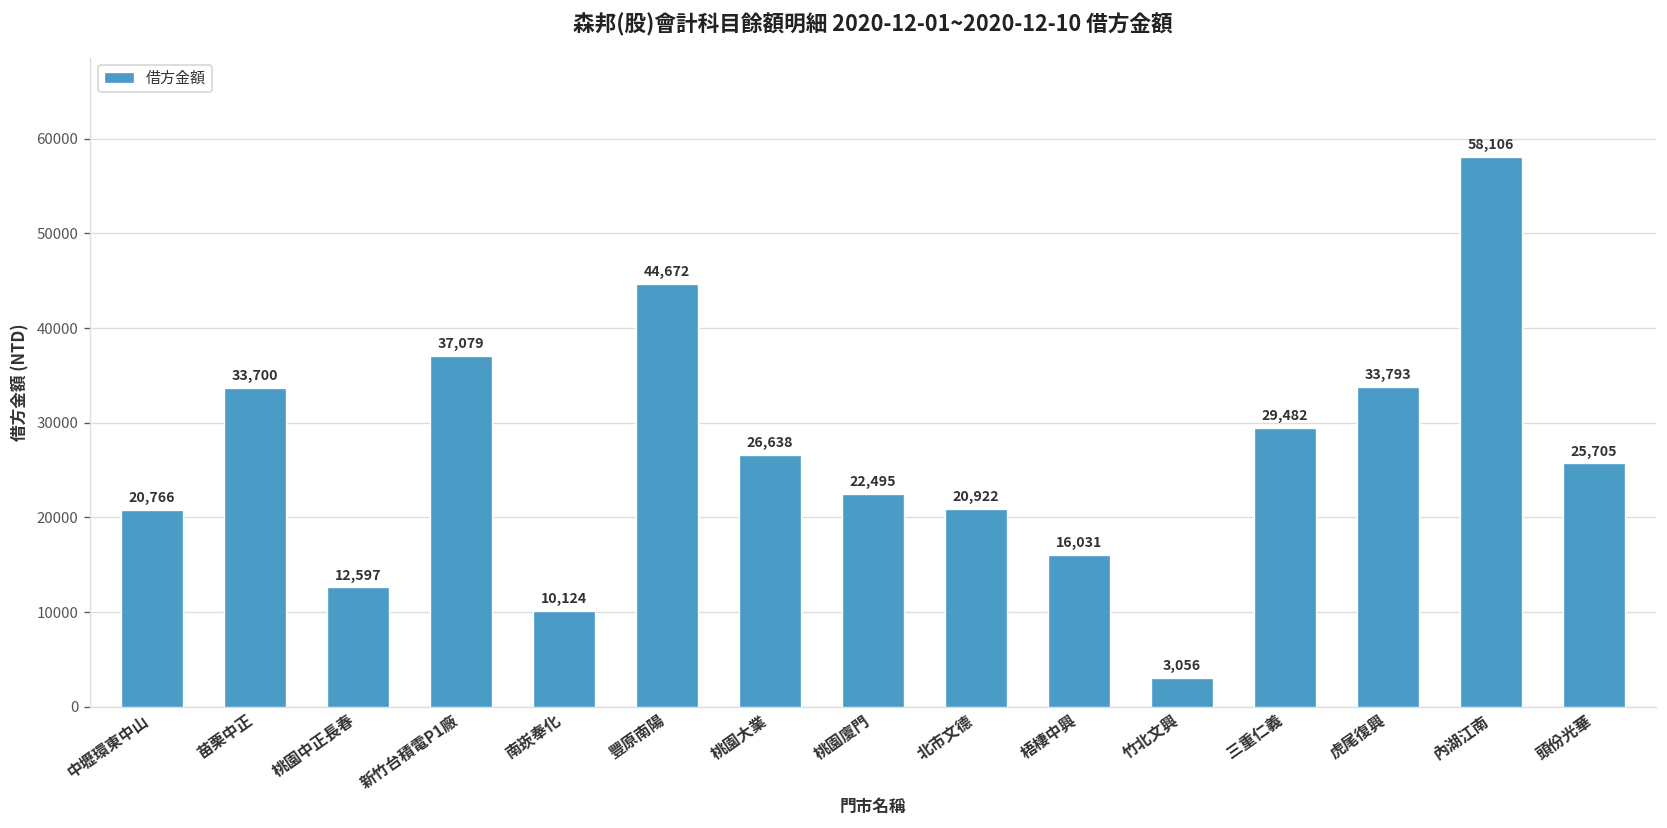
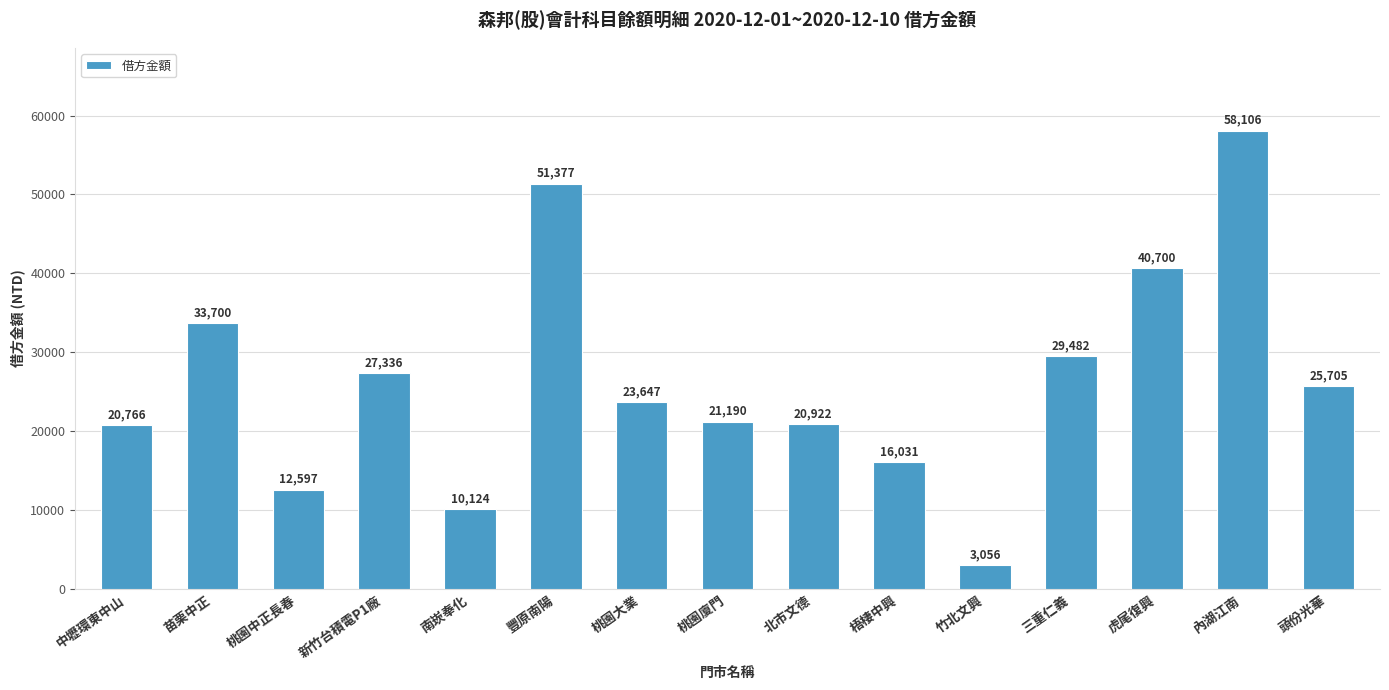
新竹台積電P1廠: 37,079 -> 27,336
豐原南陽: 44,672 -> 51,377
桃園大業: 26,638 -> 23,647
桃園廈門: 22,495 -> 21,190
虎尾復興: 33,793 -> 40,700
